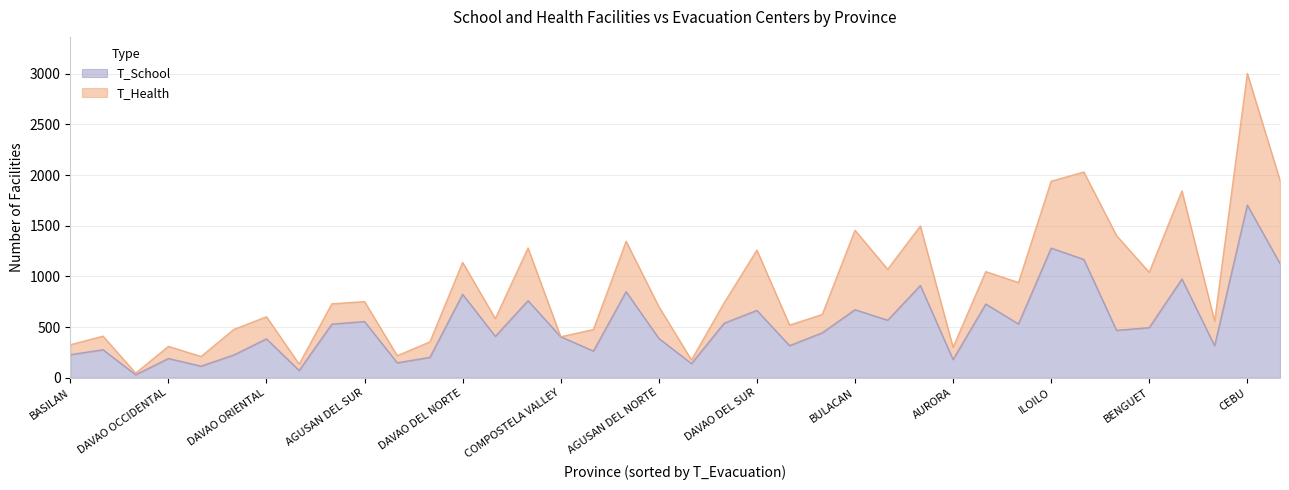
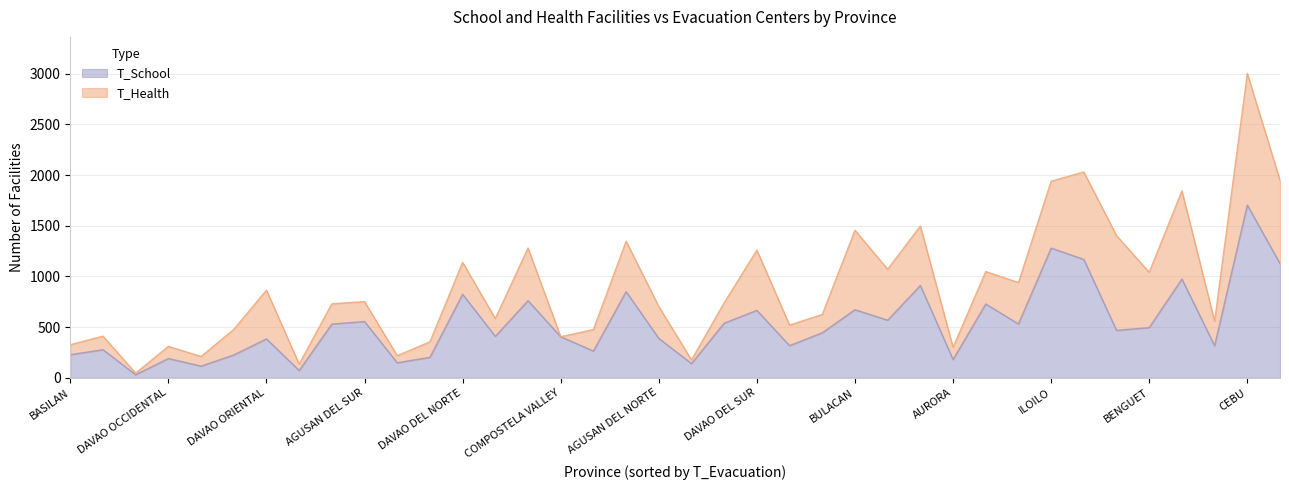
T_Health, DAVAO ORIENTAL: 220 -> 480
